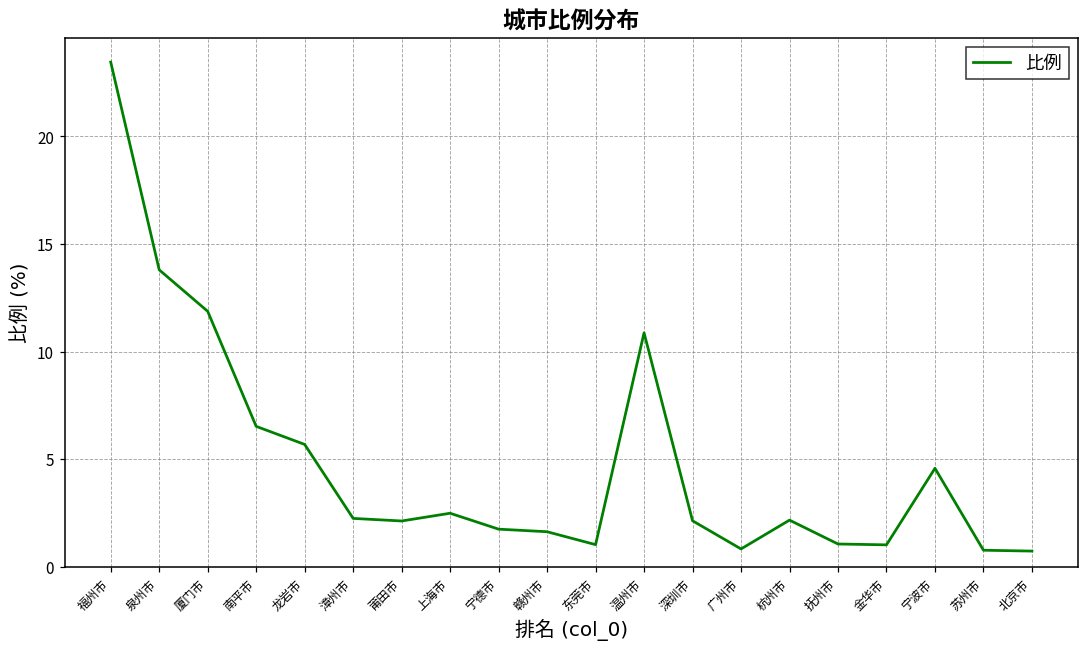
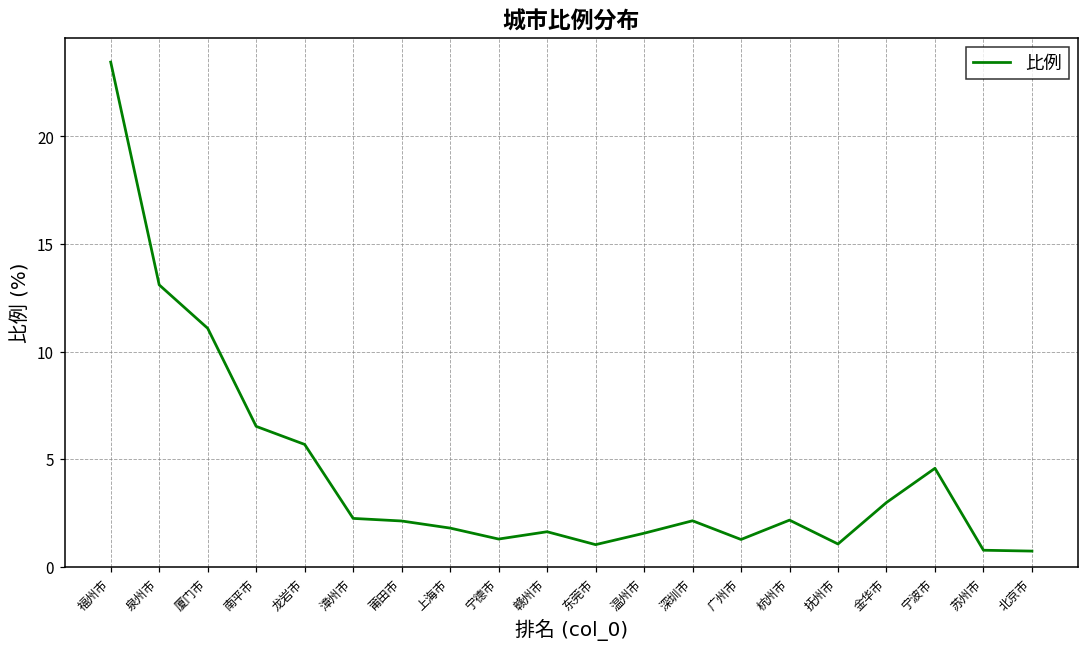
泉州市: 13.8 -> 13.1
厦门市: 11.9 -> 11.1
上海市: 2.5 -> 1.8
宁德市: 1.7 -> 1.3
温州市: 10.9 -> 1.6
广州市: 0.8 -> 1.3
金华市: 1.0 -> 3.0
